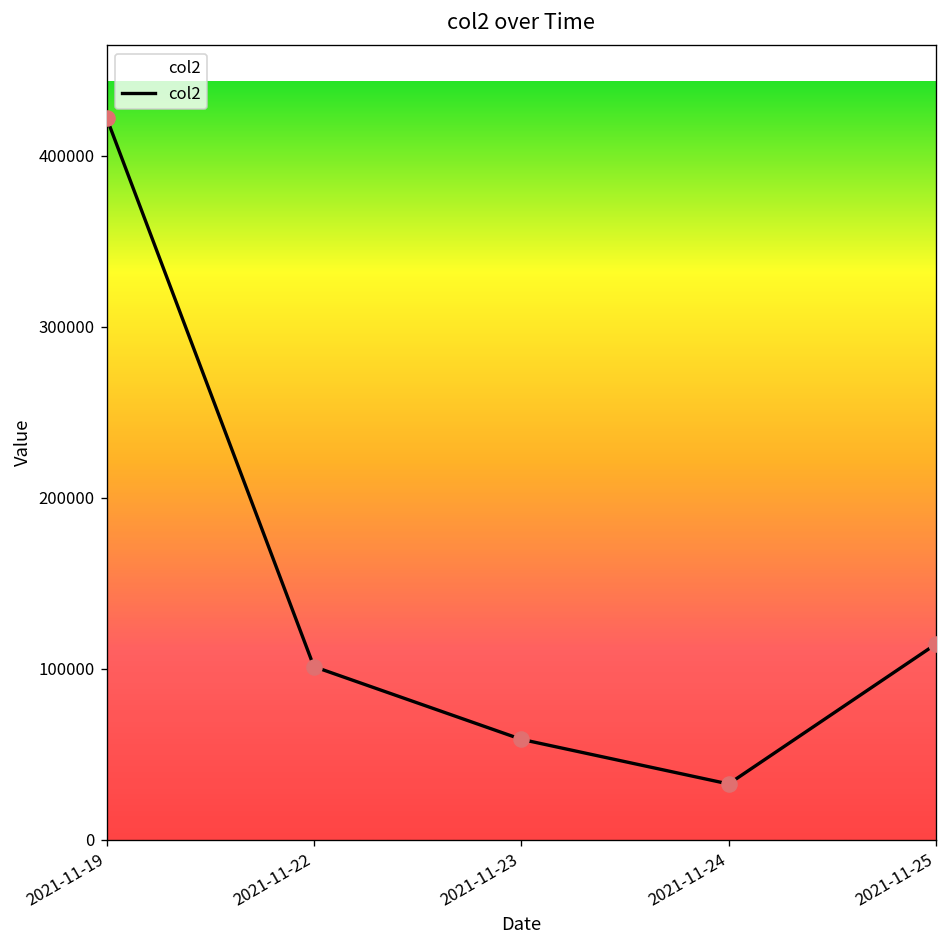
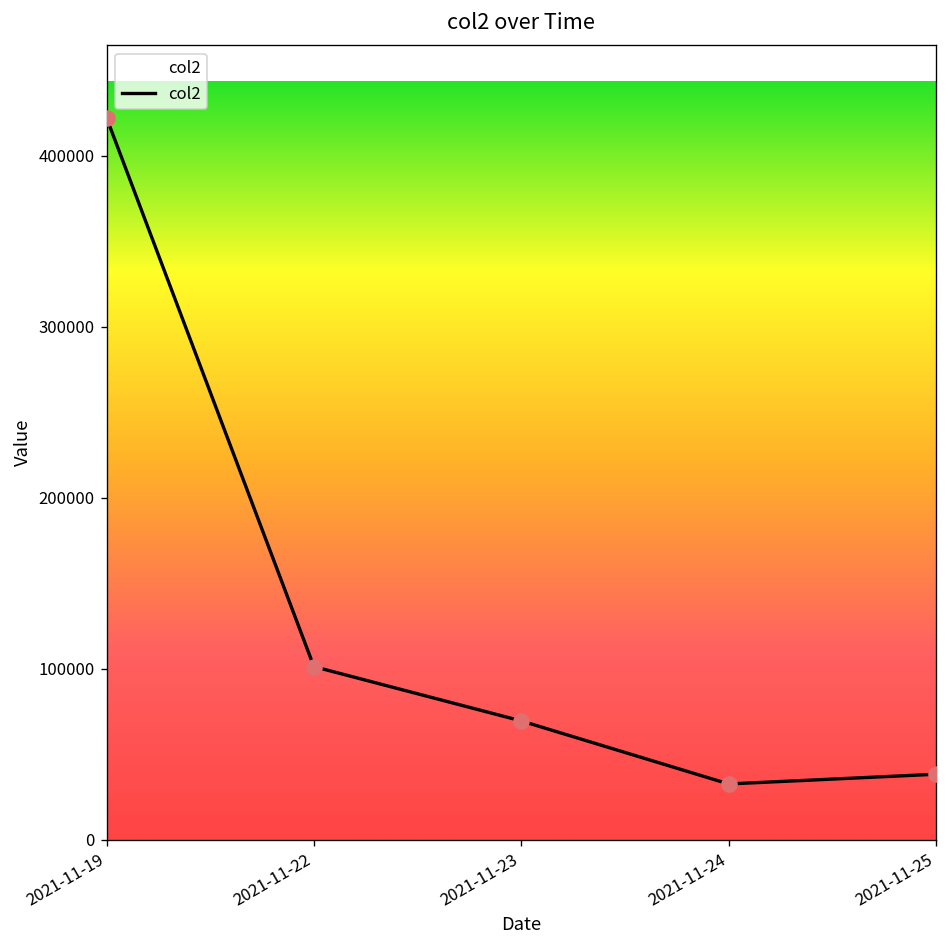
2021-11-23: 59000 -> 70000
2021-11-25: 114000 -> 38000
